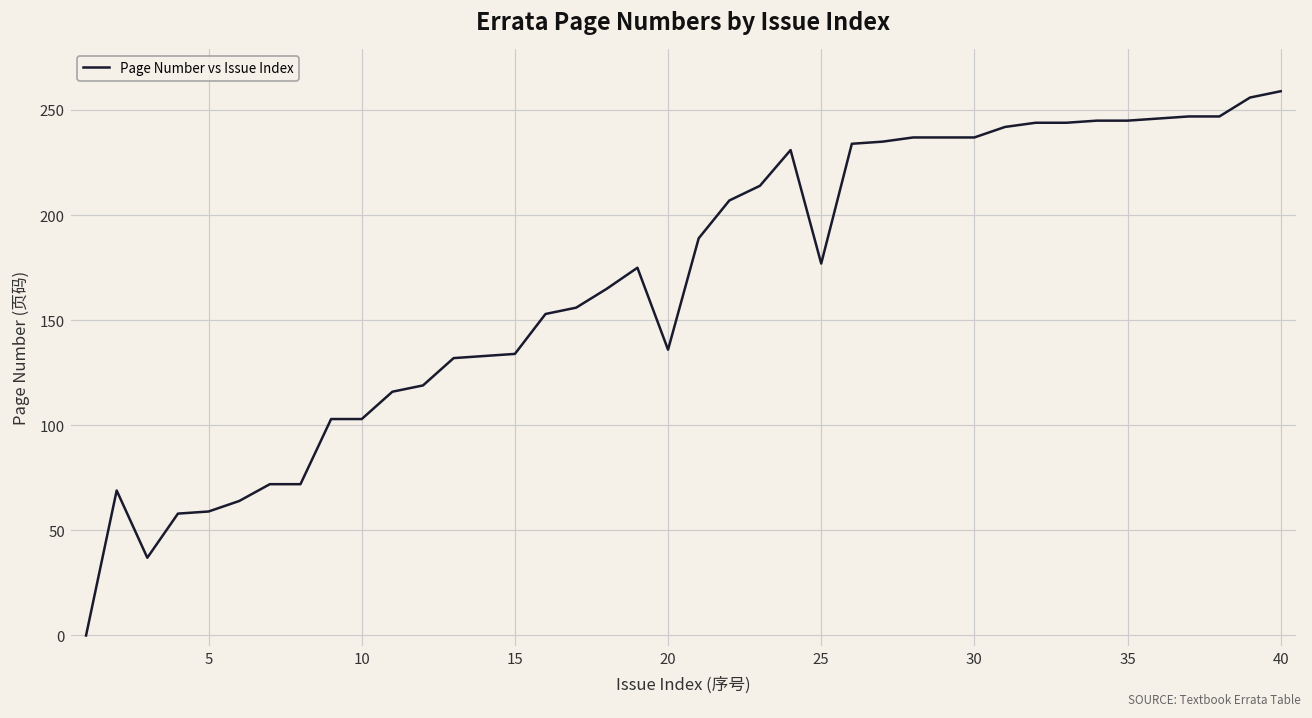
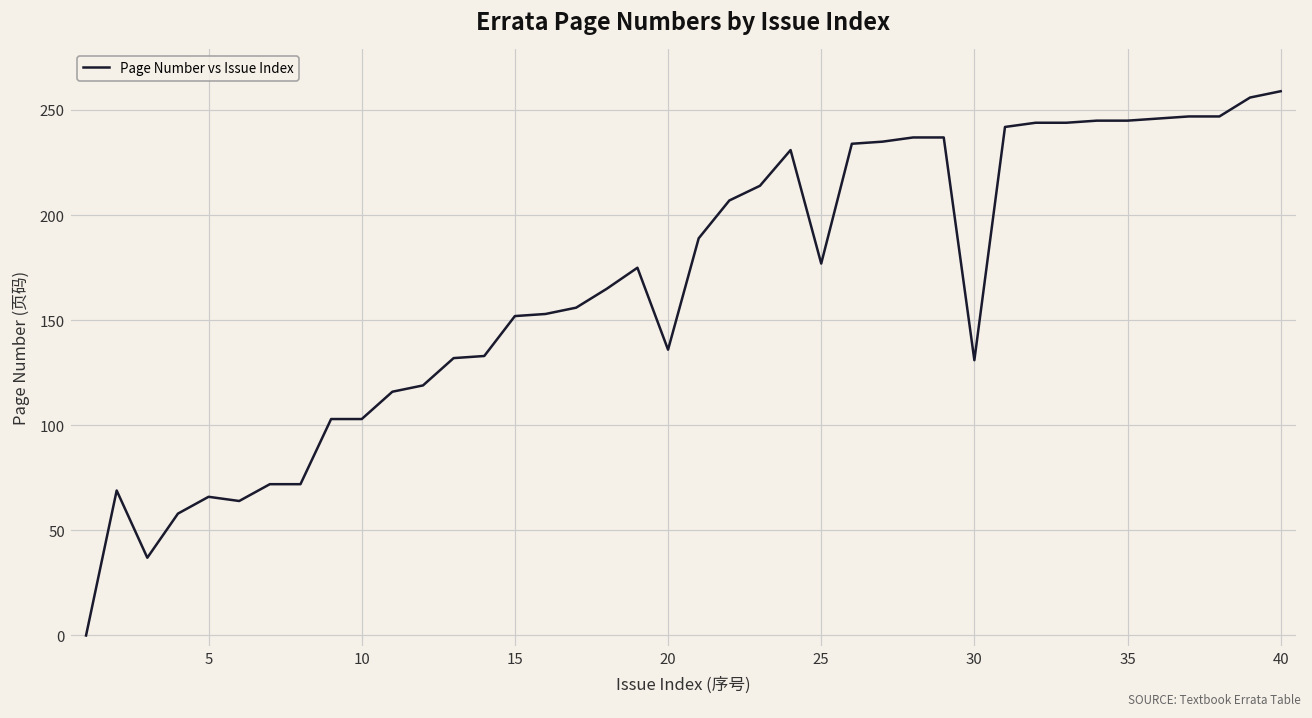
5: 59 -> 66
15: 134 -> 152
30: 237 -> 131
